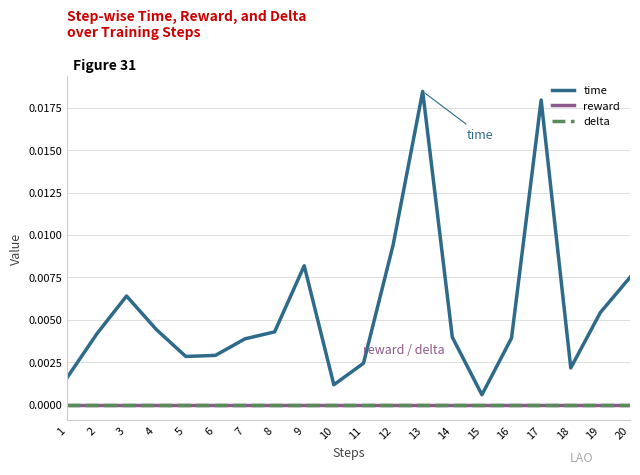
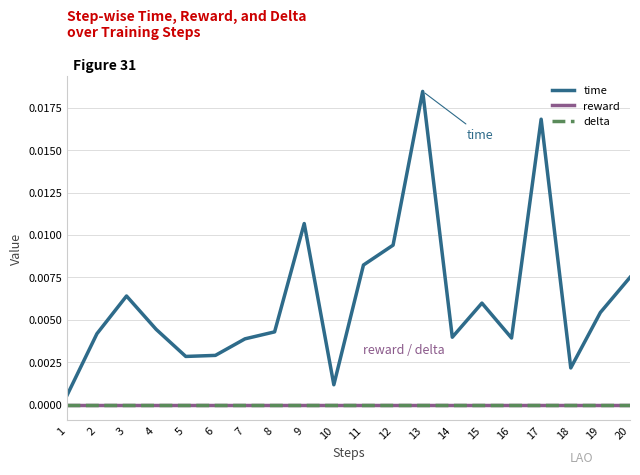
time, 1: 0.0016 -> 0.0006
time, 9: 0.0082 -> 0.0107
time, 11: 0.0024 -> 0.0082
time, 15: 0.0006 -> 0.0060
time, 17: 0.0180 -> 0.0168
